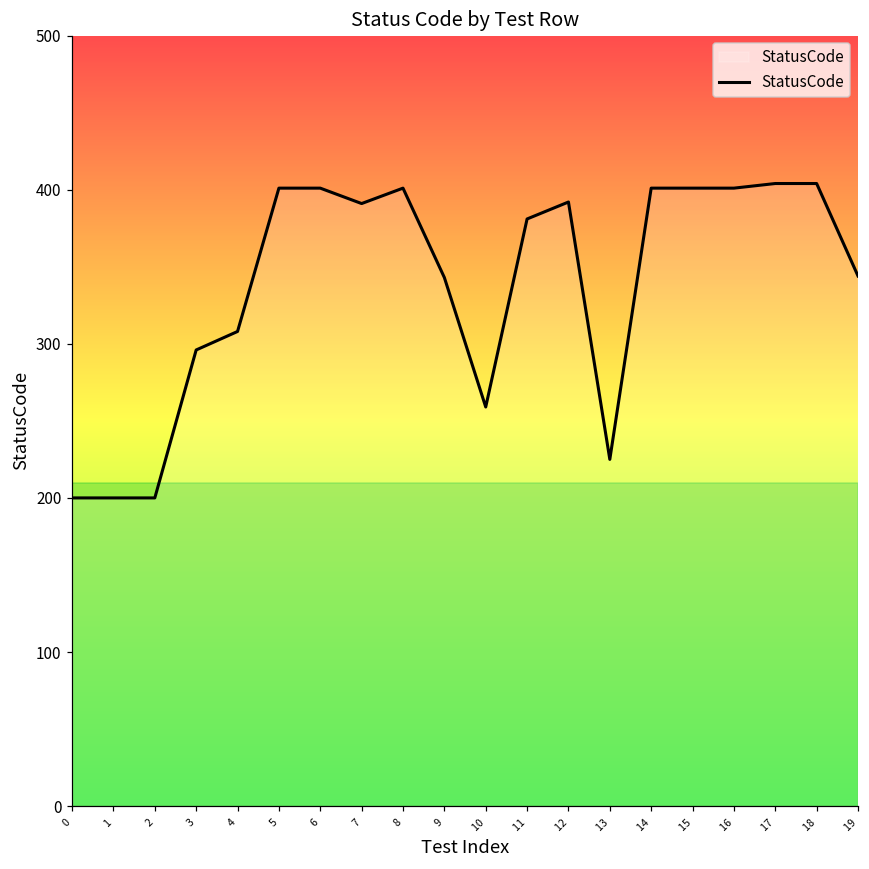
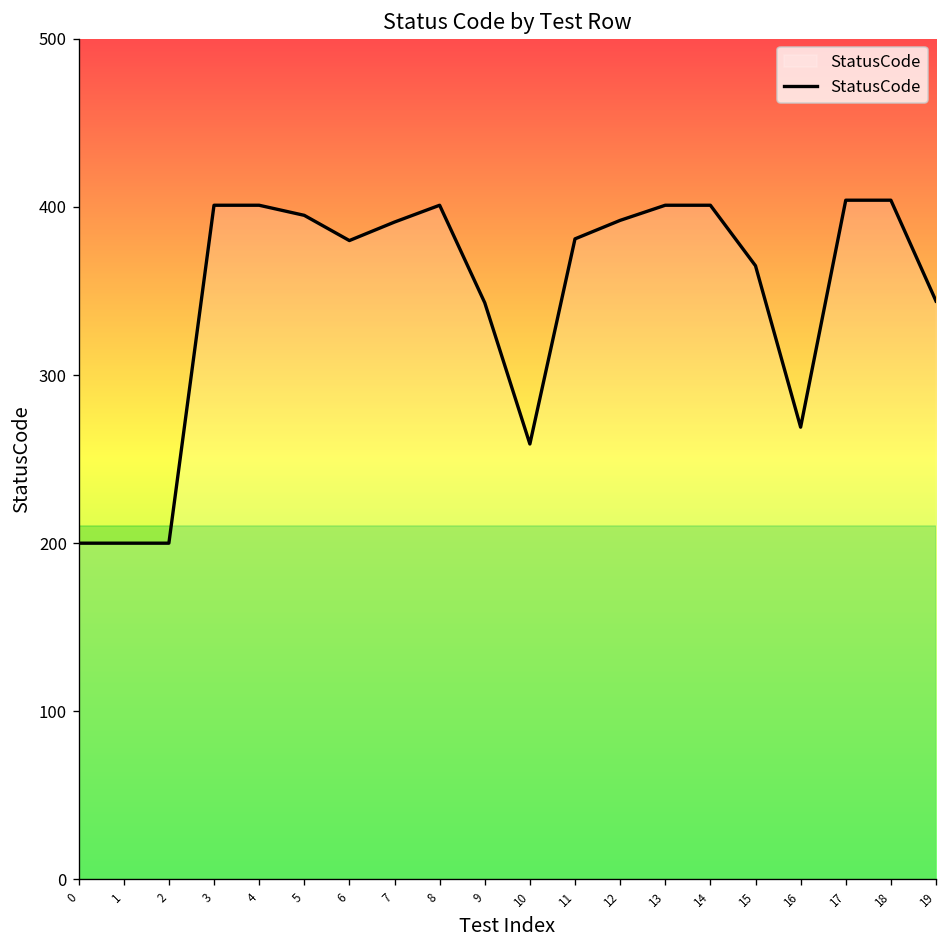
3: 296 -> 401
4: 308 -> 401
5: 401 -> 395
6: 401 -> 380
13: 225 -> 401
15: 401 -> 365
16: 401 -> 269
